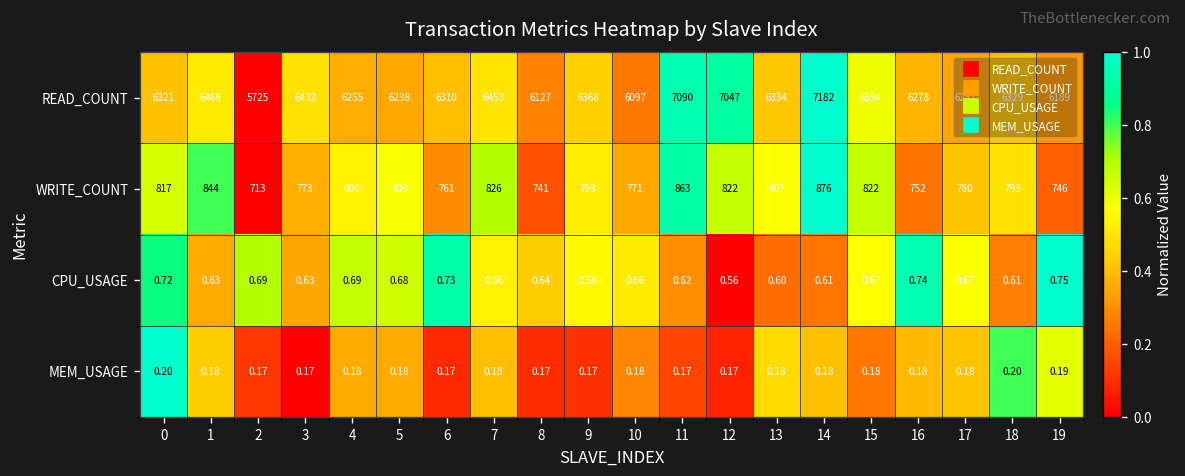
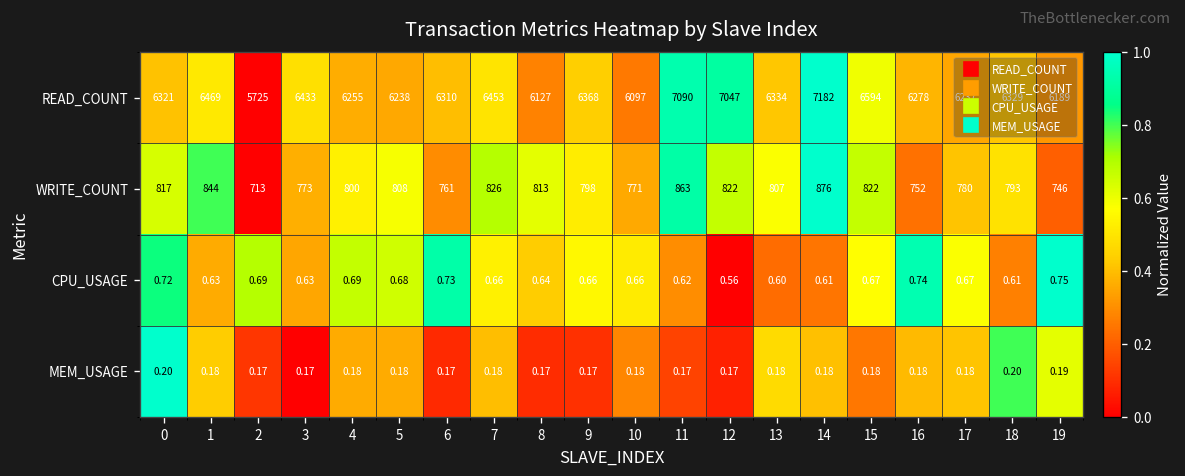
WRITE_COUNT, 8: 741 -> 813
